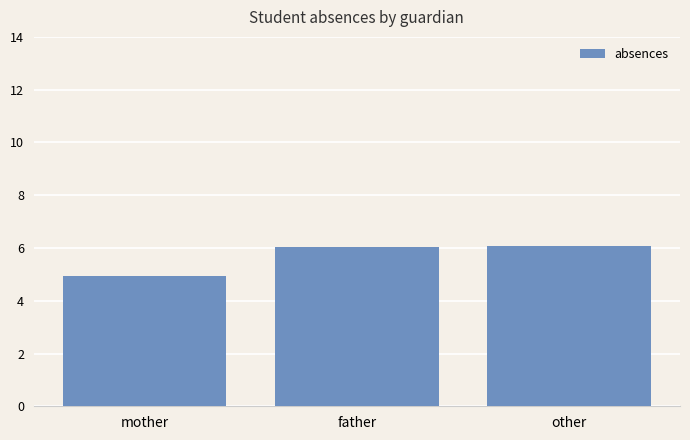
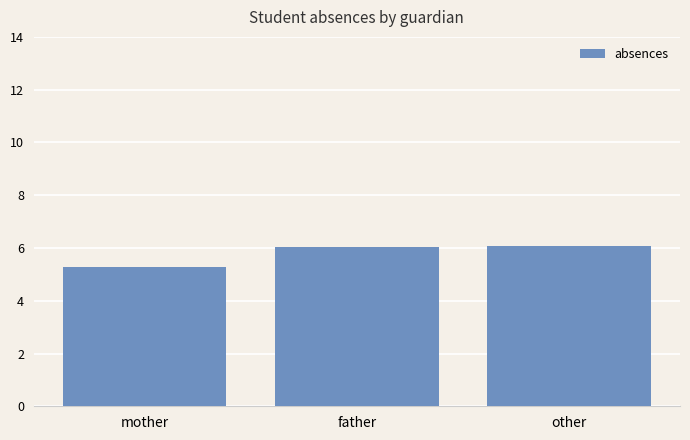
mother: 4.9 -> 5.3
